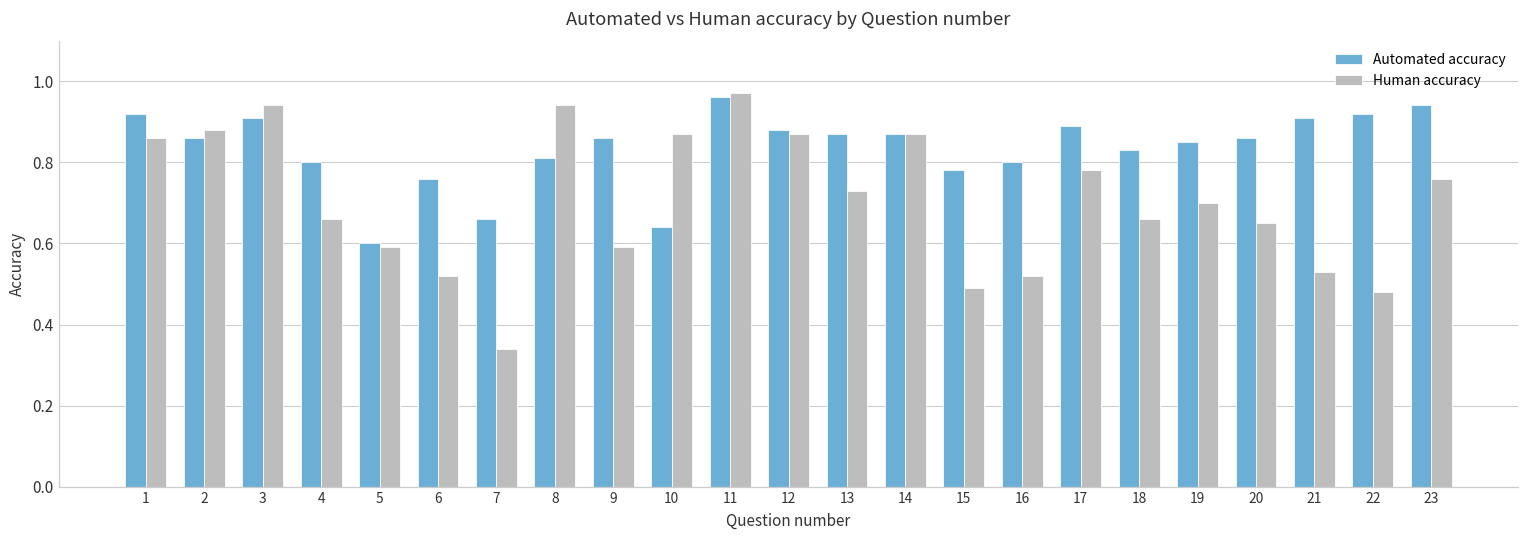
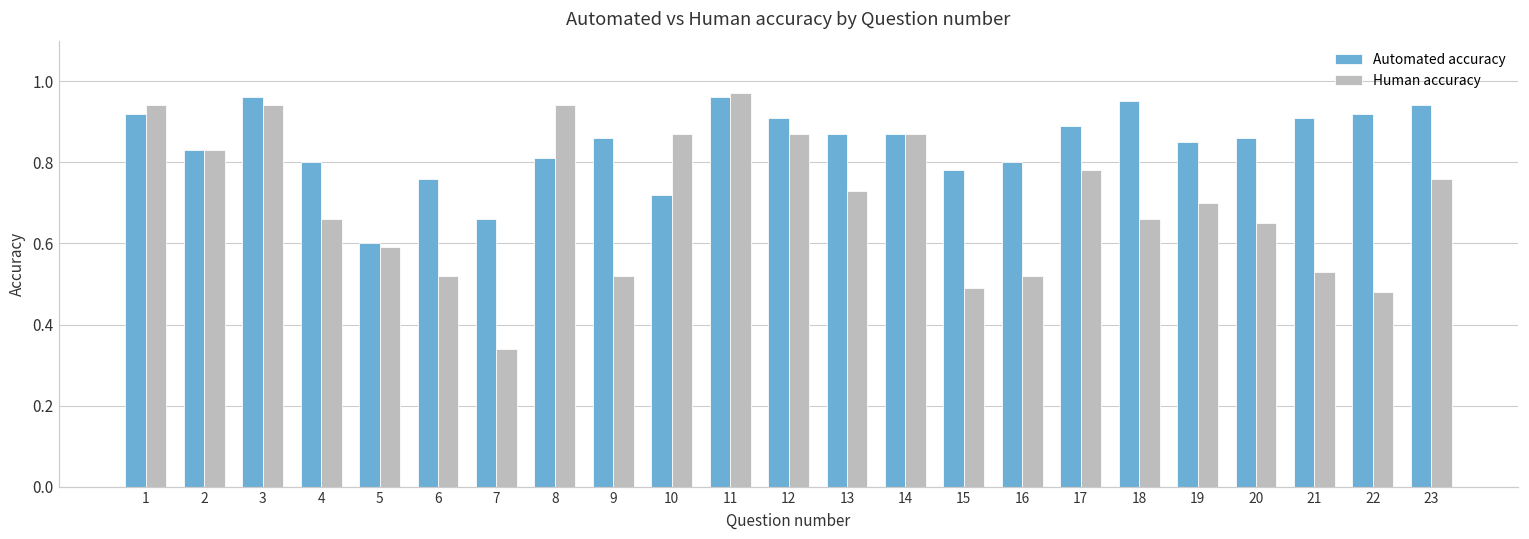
Human accuracy, 1: 0.86 -> 0.94
Automated accuracy, 2: 0.86 -> 0.83
Human accuracy, 2: 0.88 -> 0.83
Automated accuracy, 3: 0.91 -> 0.96
Human accuracy, 9: 0.59 -> 0.52
Automated accuracy, 10: 0.64 -> 0.72
Automated accuracy, 12: 0.88 -> 0.91
Automated accuracy, 18: 0.83 -> 0.95
